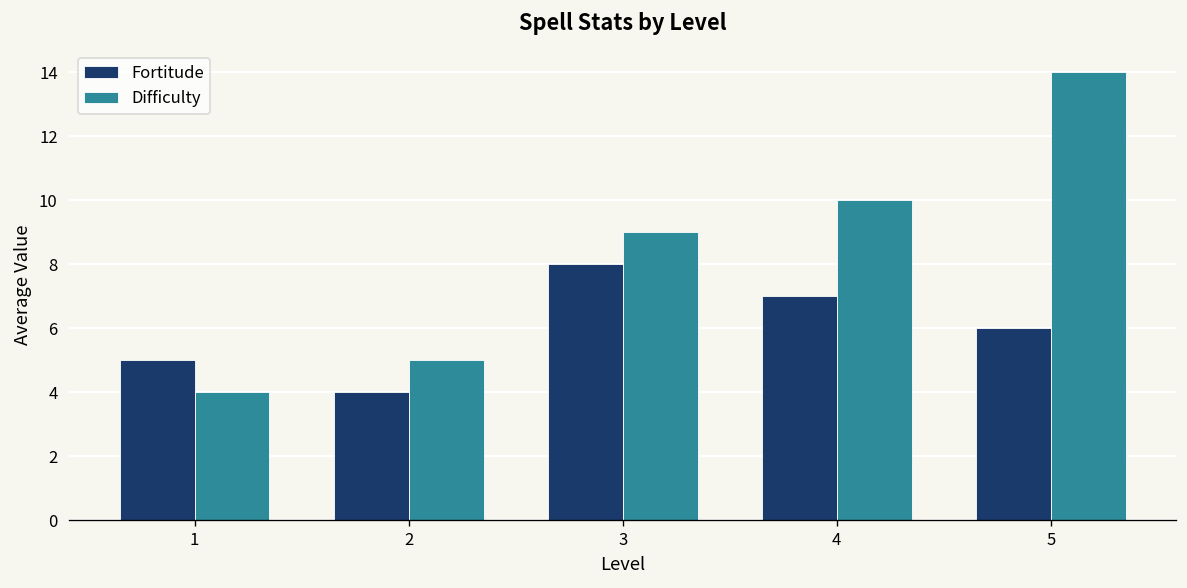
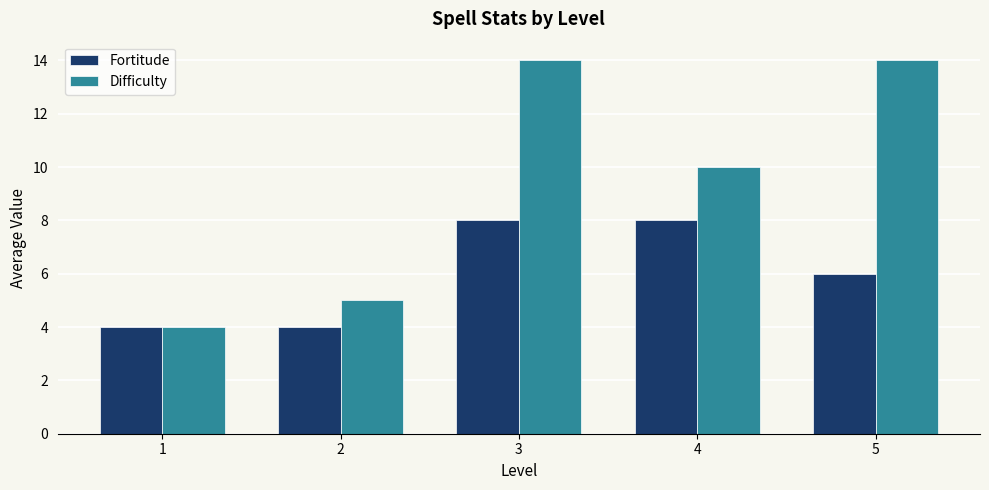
Fortitude, 1: 5 -> 4
Difficulty, 3: 9 -> 14
Fortitude, 4: 7 -> 8
